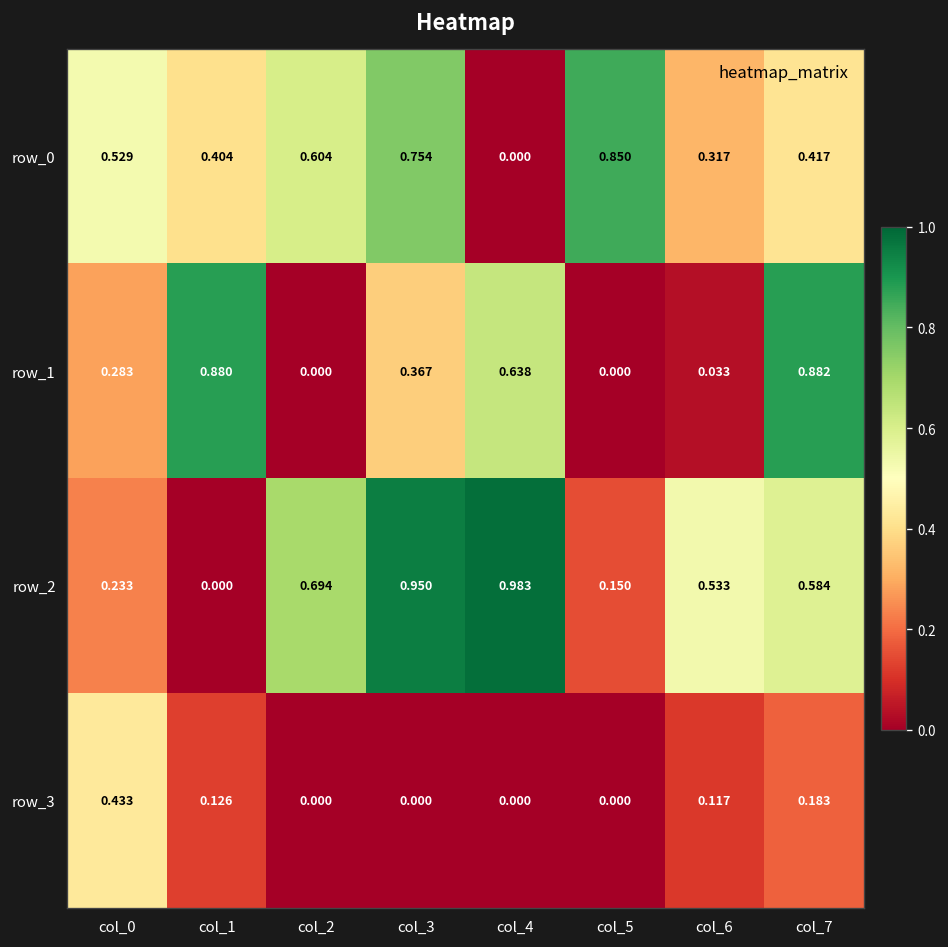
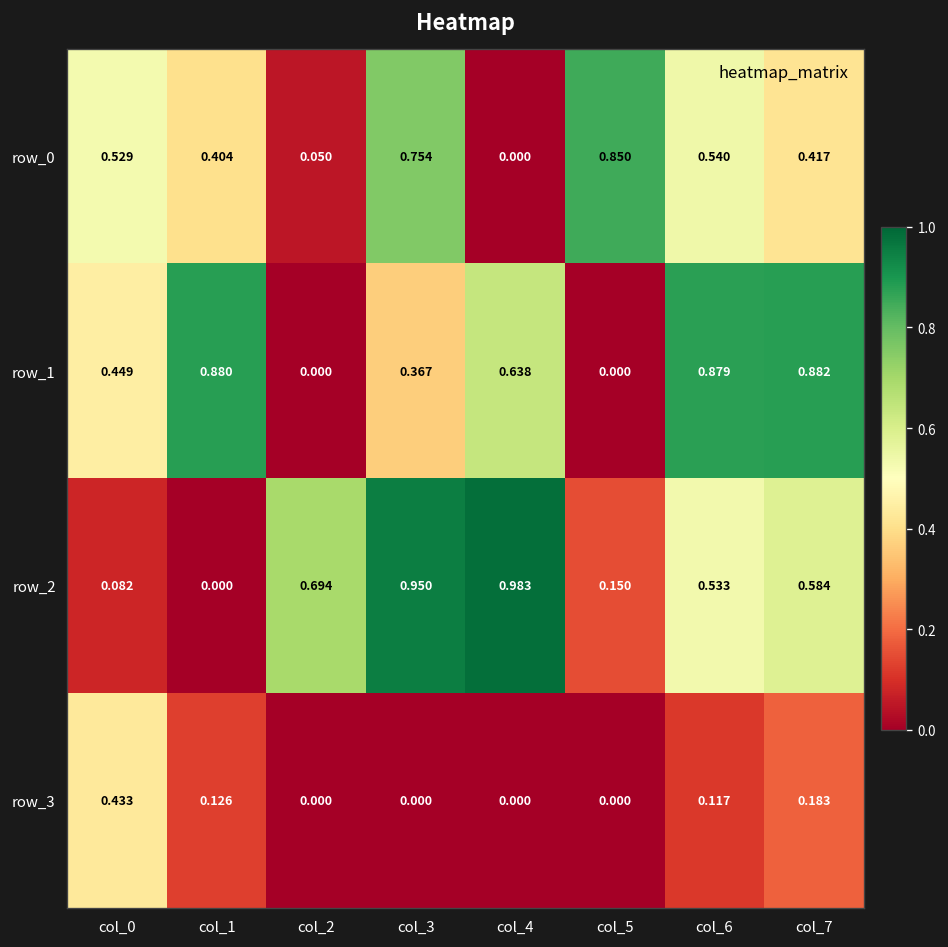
row_0, col_2: 0.604 -> 0.050
row_0, col_6: 0.317 -> 0.540
row_1, col_0: 0.283 -> 0.449
row_1, col_6: 0.033 -> 0.879
row_2, col_0: 0.233 -> 0.082
